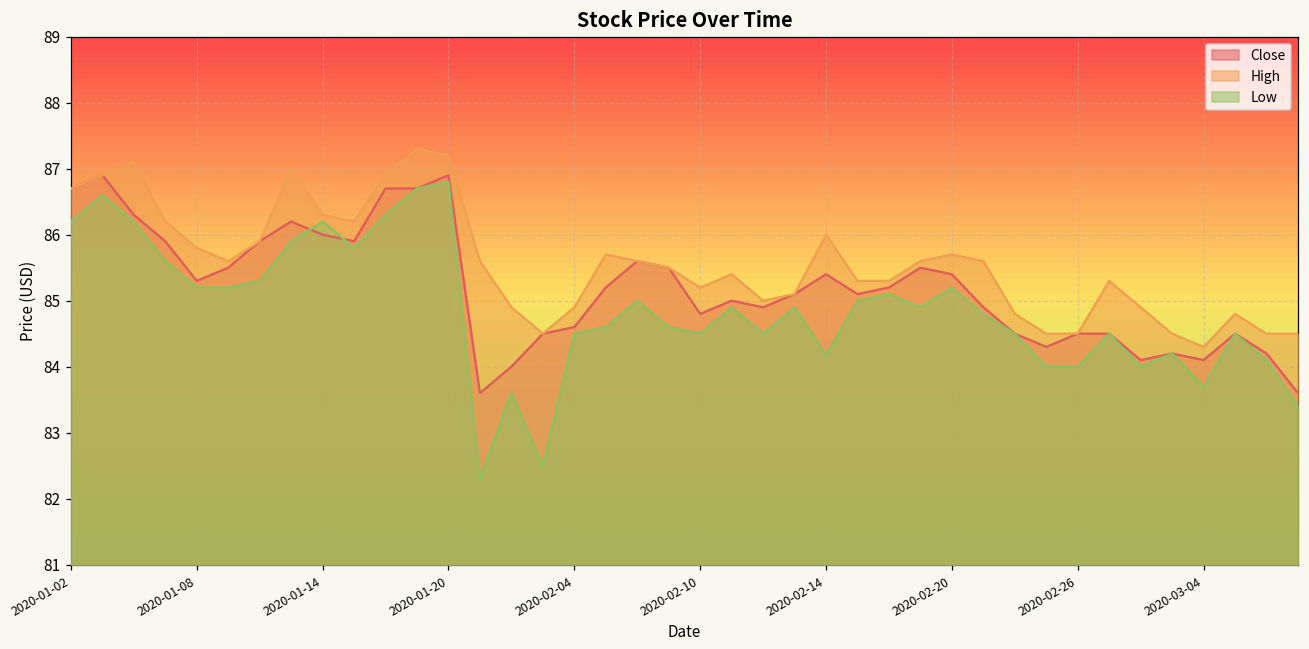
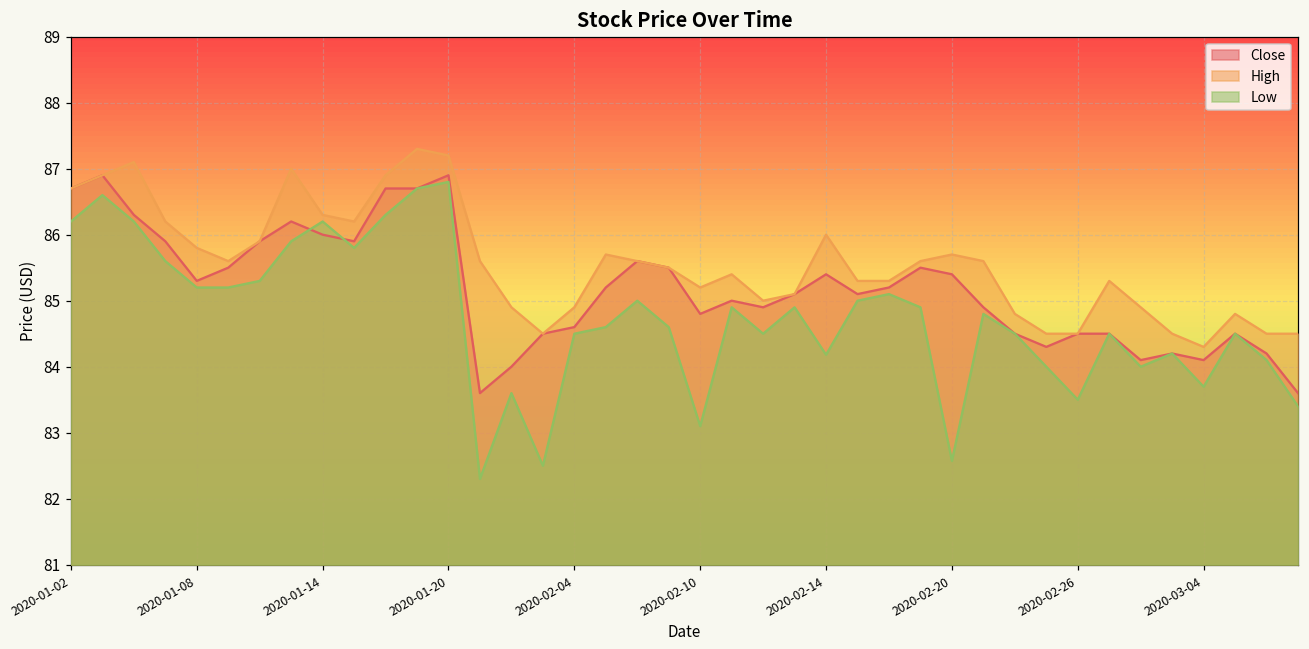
Low, 2020-02-10: 84.5 -> 83.1
Low, 2020-02-20: 85.2 -> 82.6
Low, 2020-02-26: 84.0 -> 83.5
